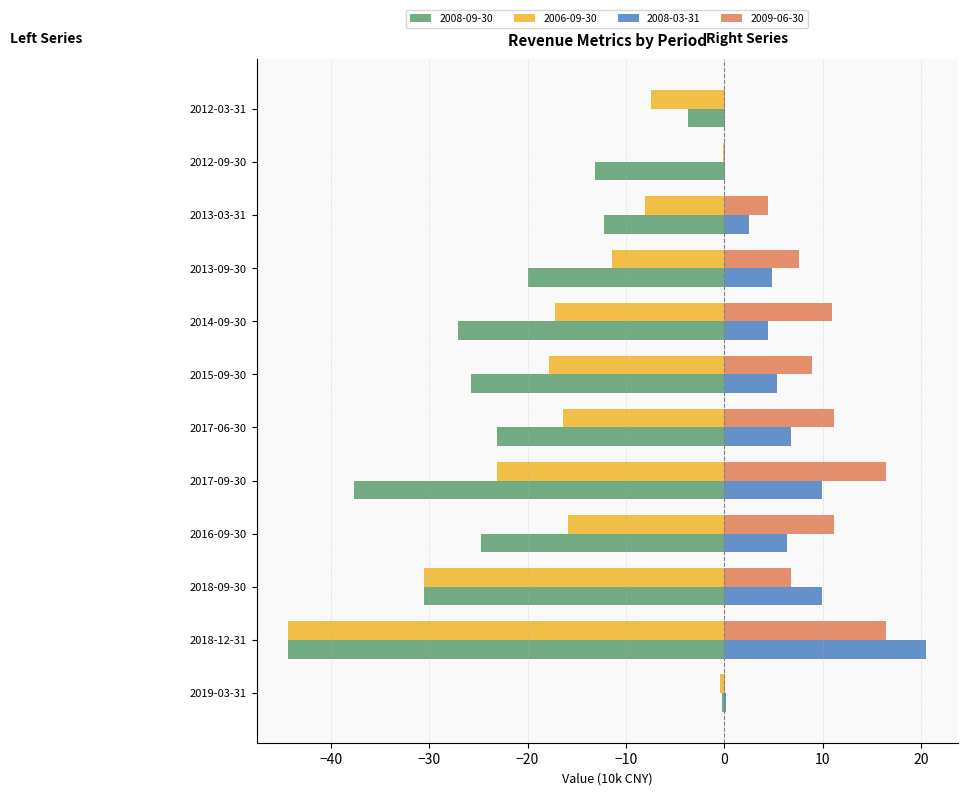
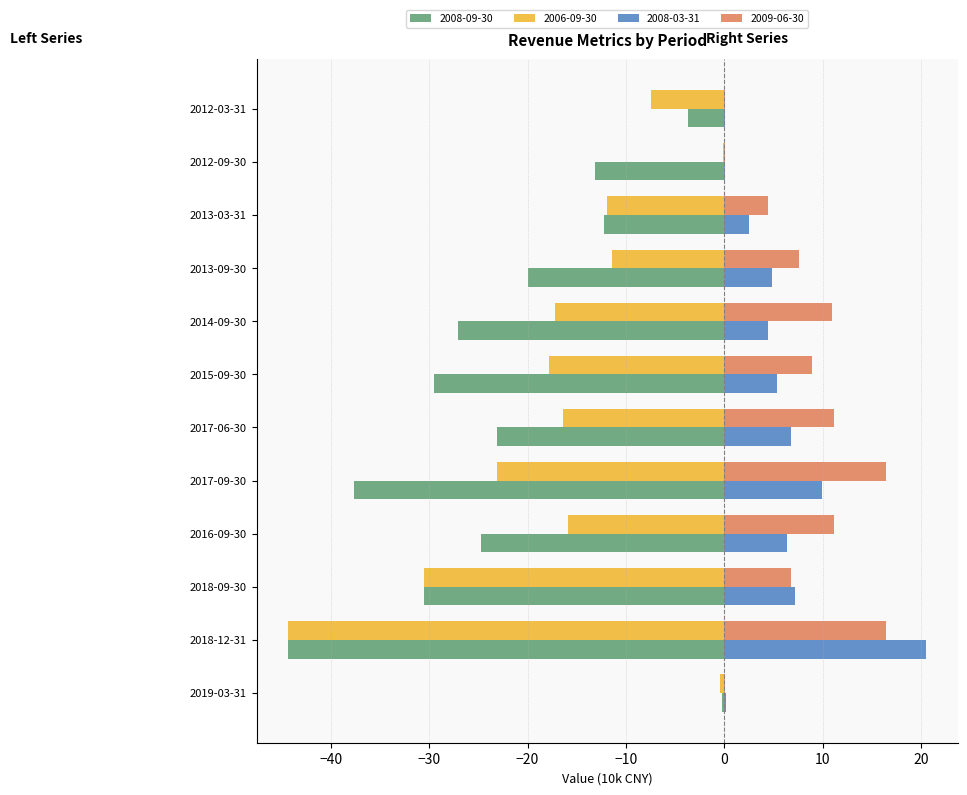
2006-09-30, 2013-03-31: -8 -> -12
2008-09-30, 2015-09-30: -26 -> -29
2008-03-31, 2018-09-30: 10 -> 7
